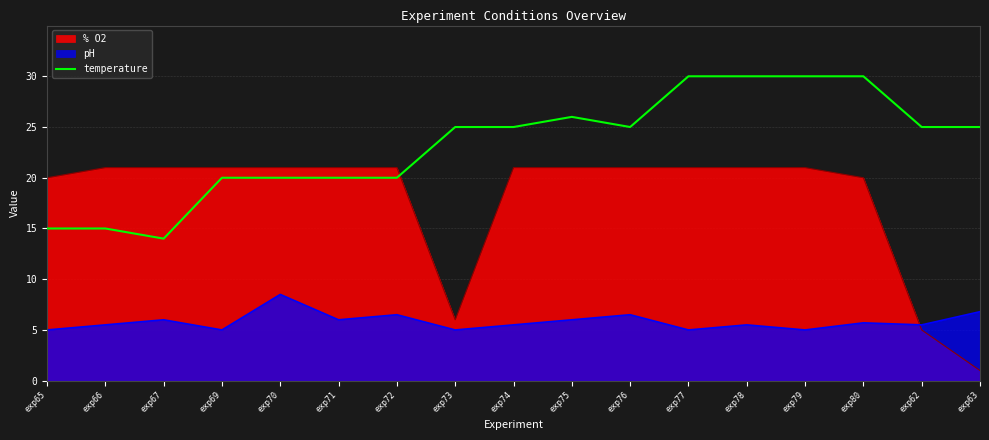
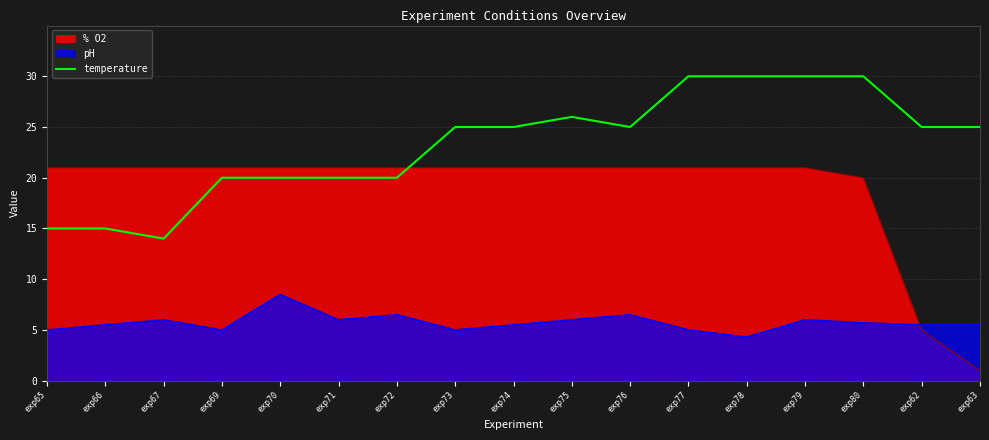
% O2, exp65: 20 -> 21
% O2, exp73: 6 -> 21
pH, exp78: 5.5 -> 4.3
pH, exp79: 5 -> 6
pH, exp63: 6.8 -> 5.5
